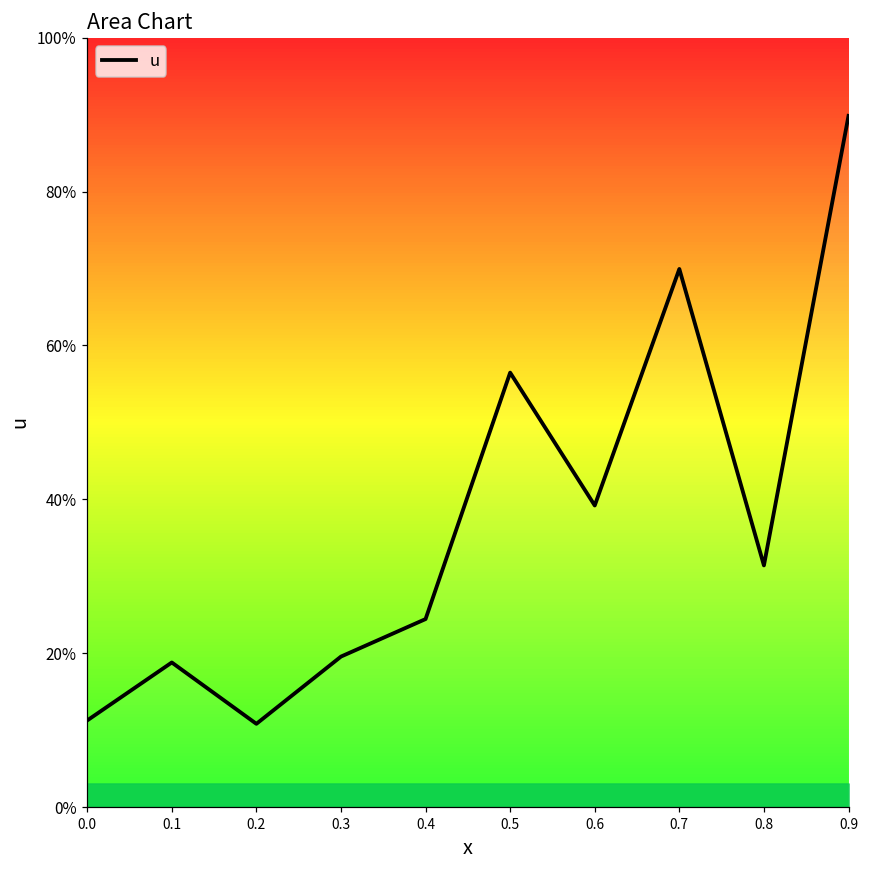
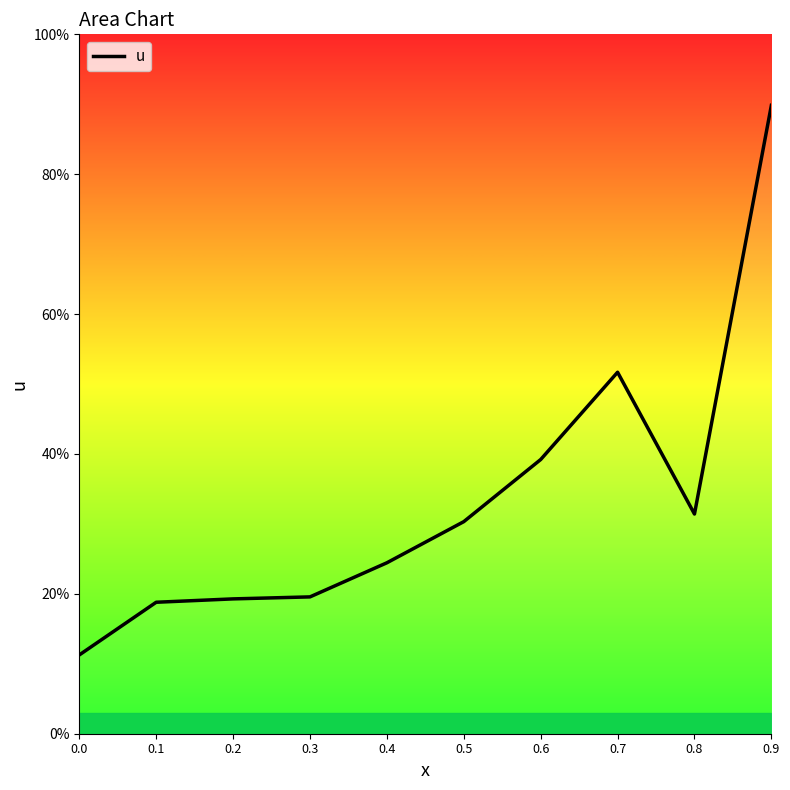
u, 0.2: 11% -> 19%
u, 0.5: 56% -> 30%
u, 0.7: 70% -> 52%
